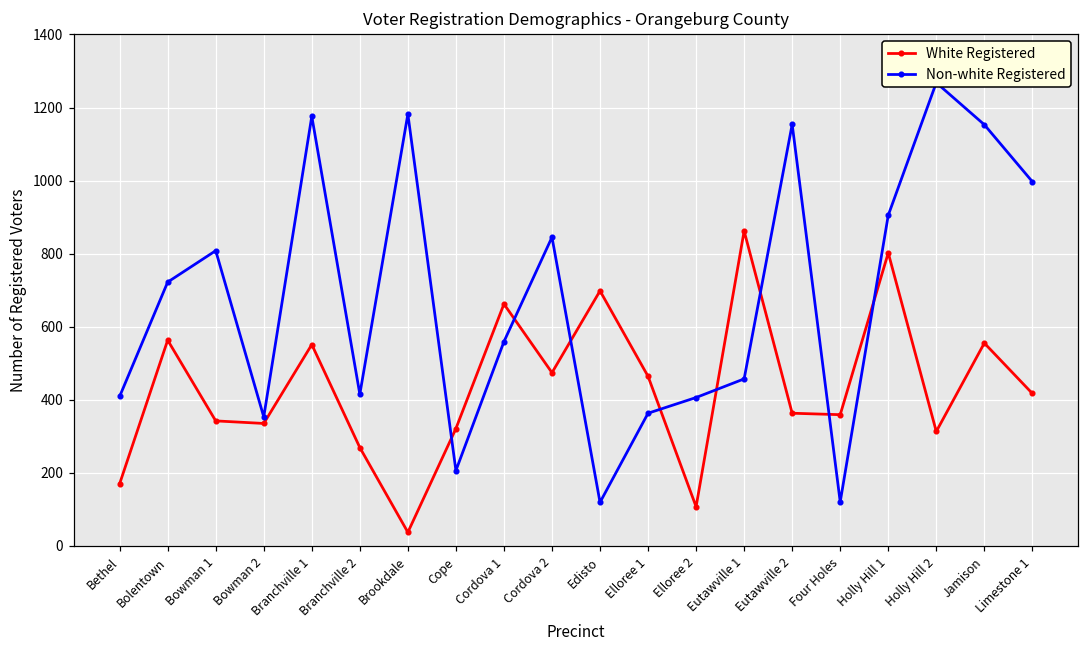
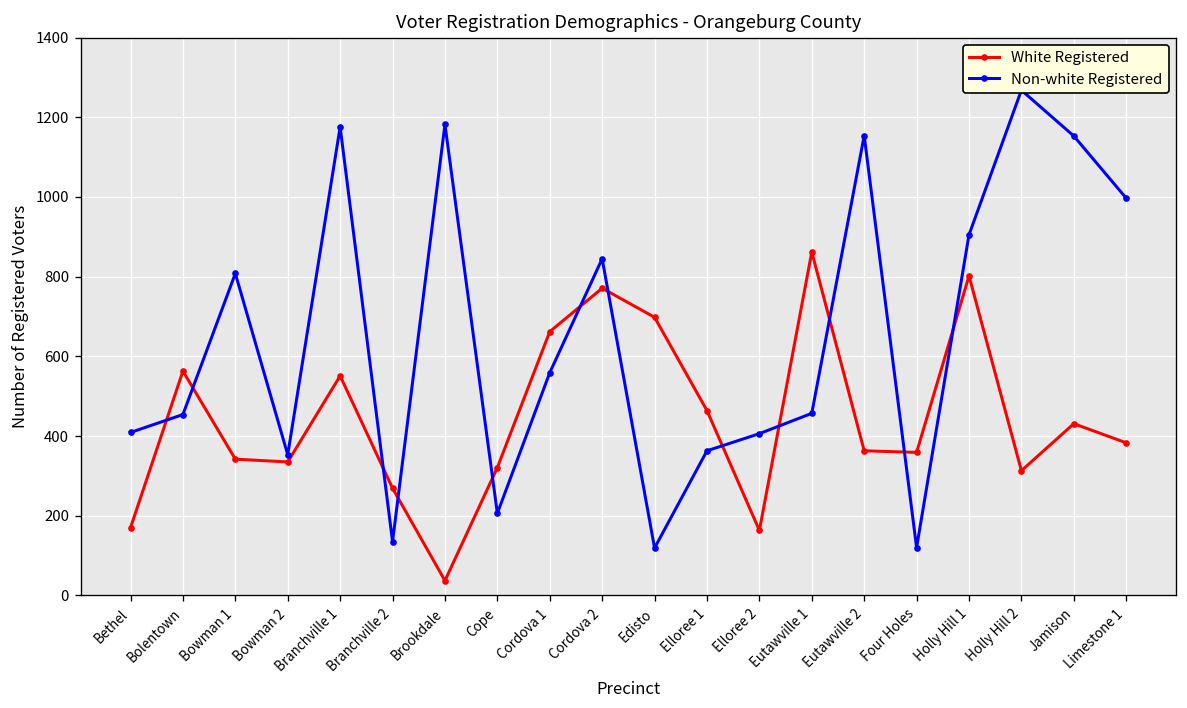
Non-white Registered, Bolentown: 720 -> 450
Non-white Registered, Branchville 2: 420 -> 140
White Registered, Cordova 2: 470 -> 770
White Registered, Elloree 2: 110 -> 160
White Registered, Jamison: 560 -> 430
White Registered, Limestone 1: 420 -> 380
